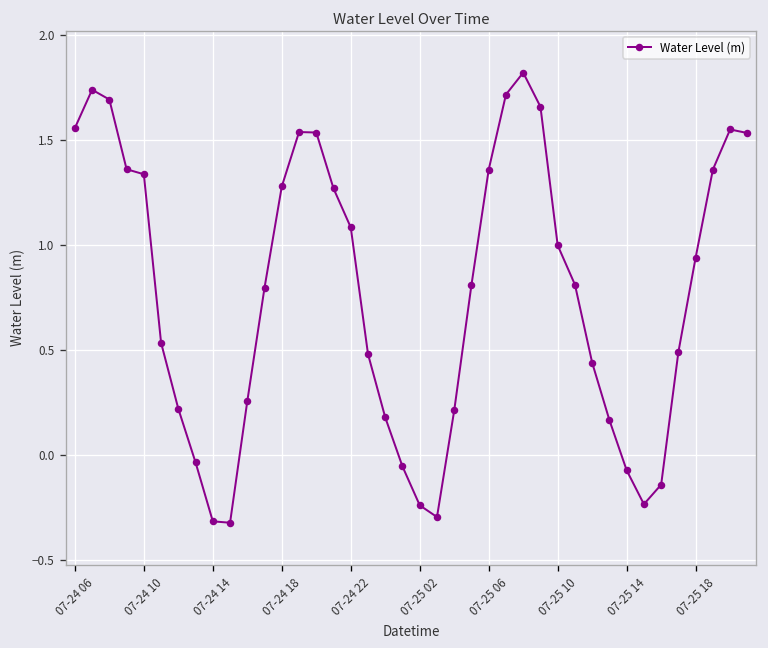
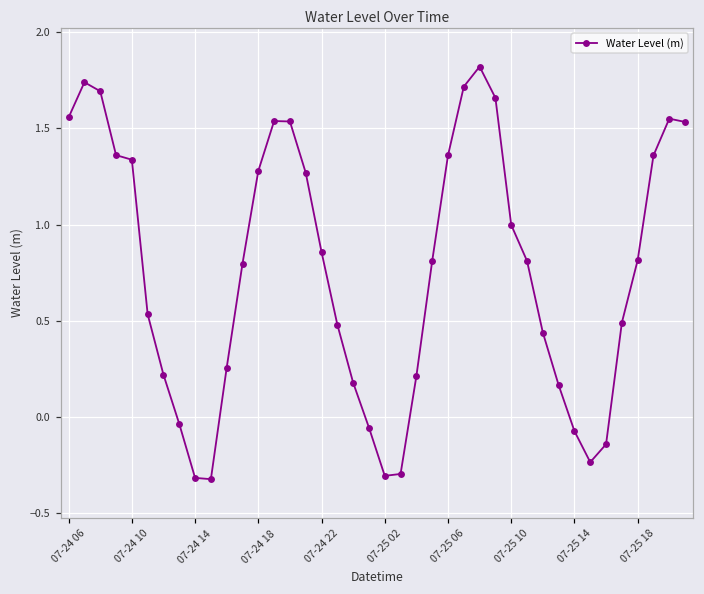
07-24 22: 1.08 -> 0.86
07-25 02: -0.24 -> -0.31
07-25 18: 0.94 -> 0.82
